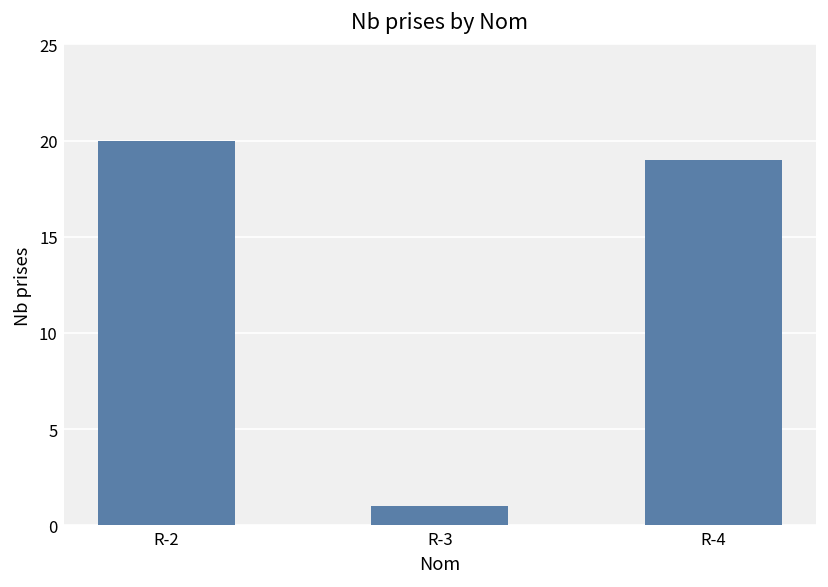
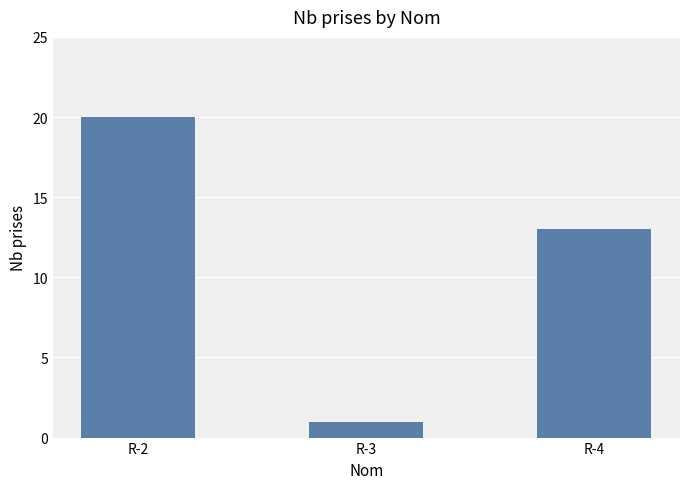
R-4: 19 -> 13
